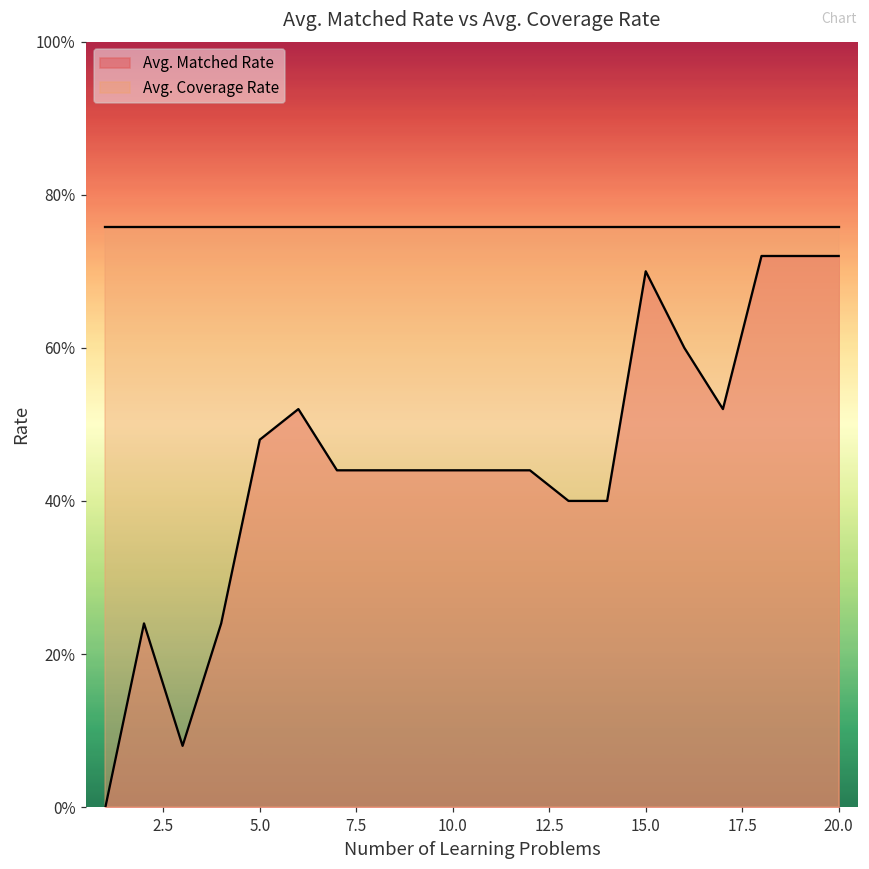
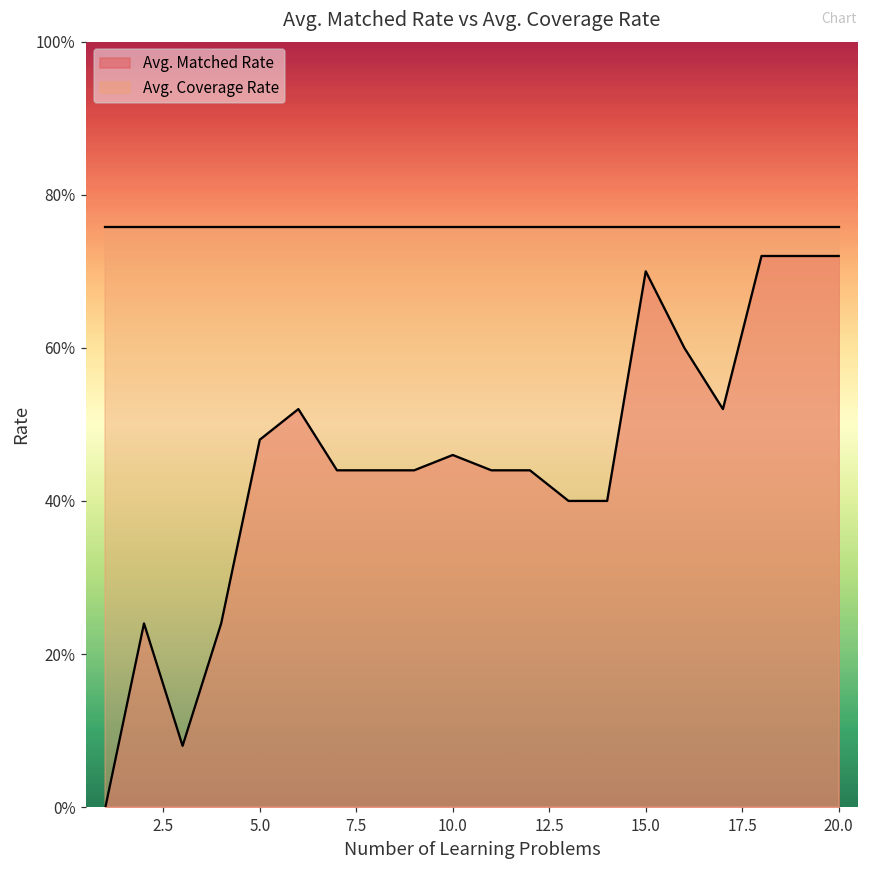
Avg. Matched Rate, 10.0: 44% -> 46%
